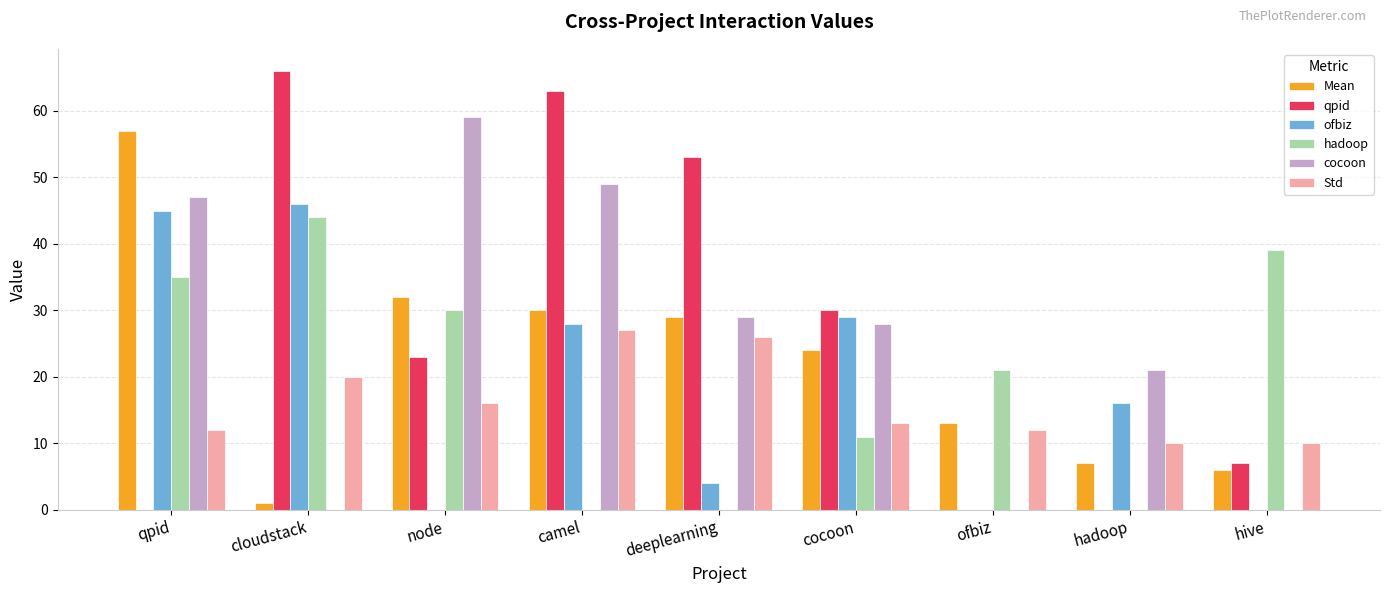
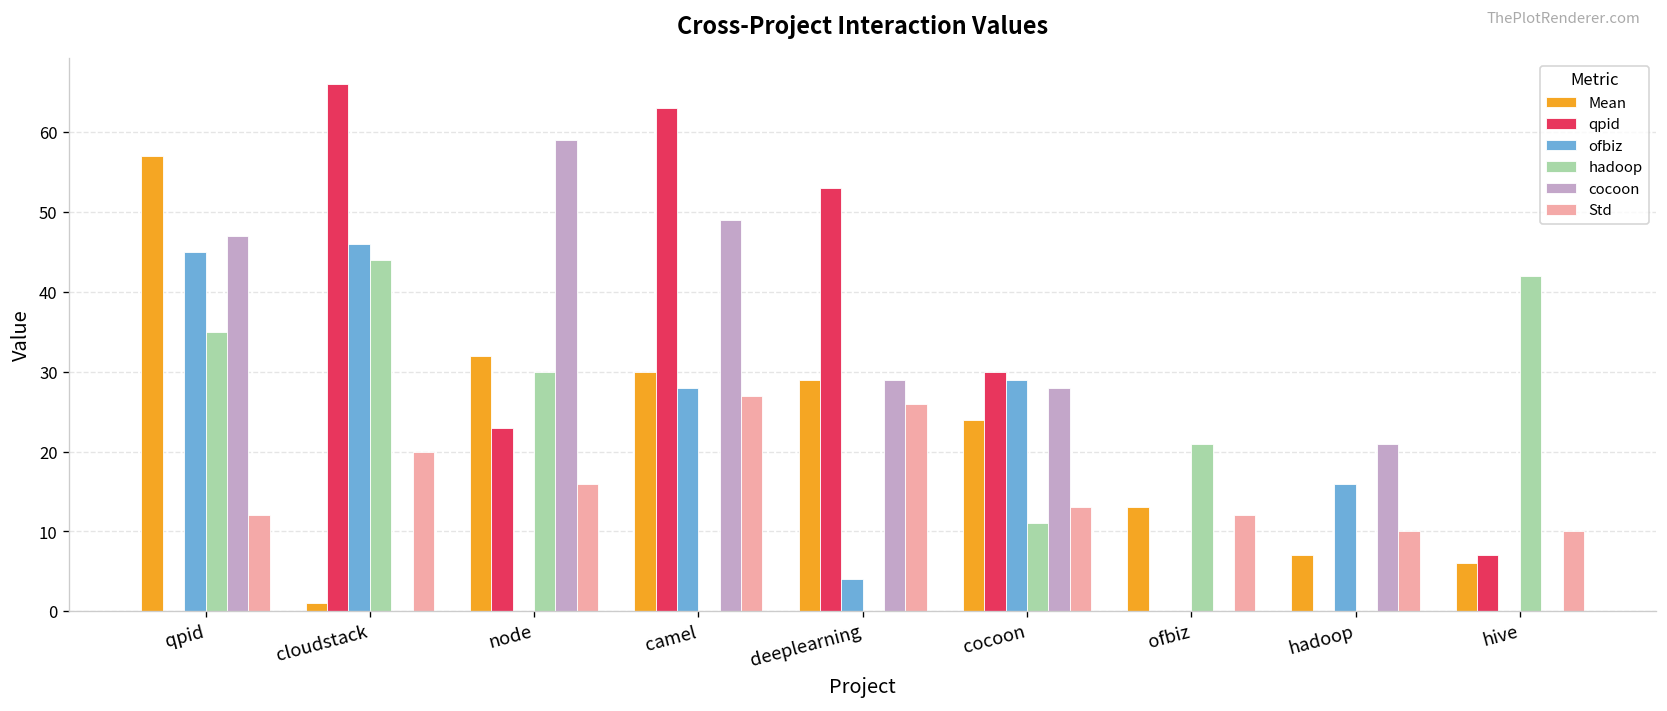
hadoop, hive: 39 -> 42
